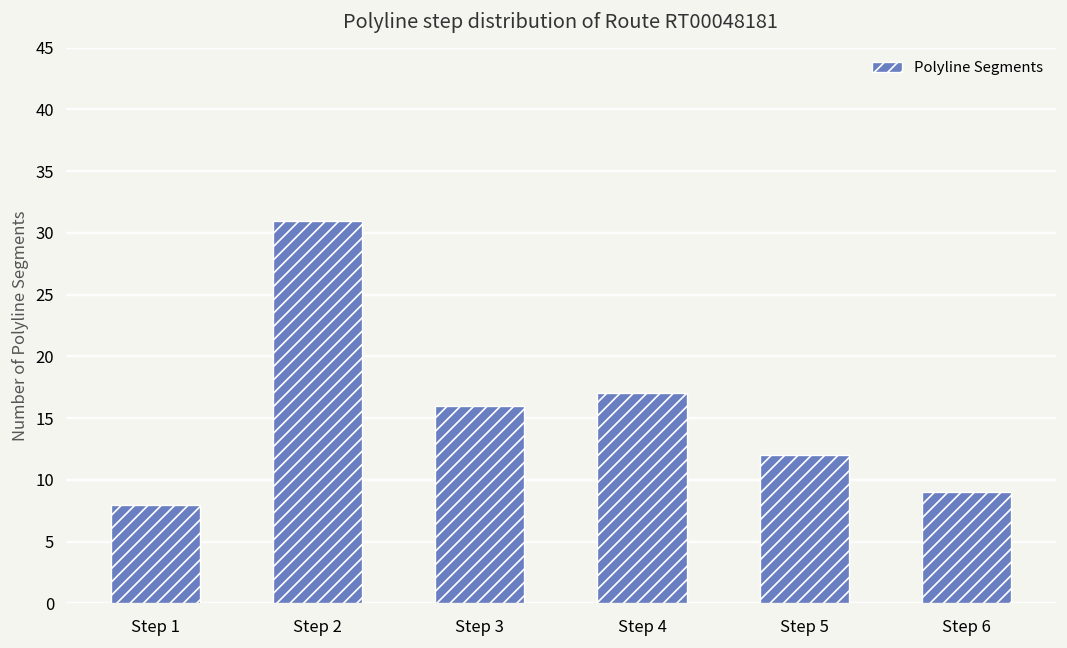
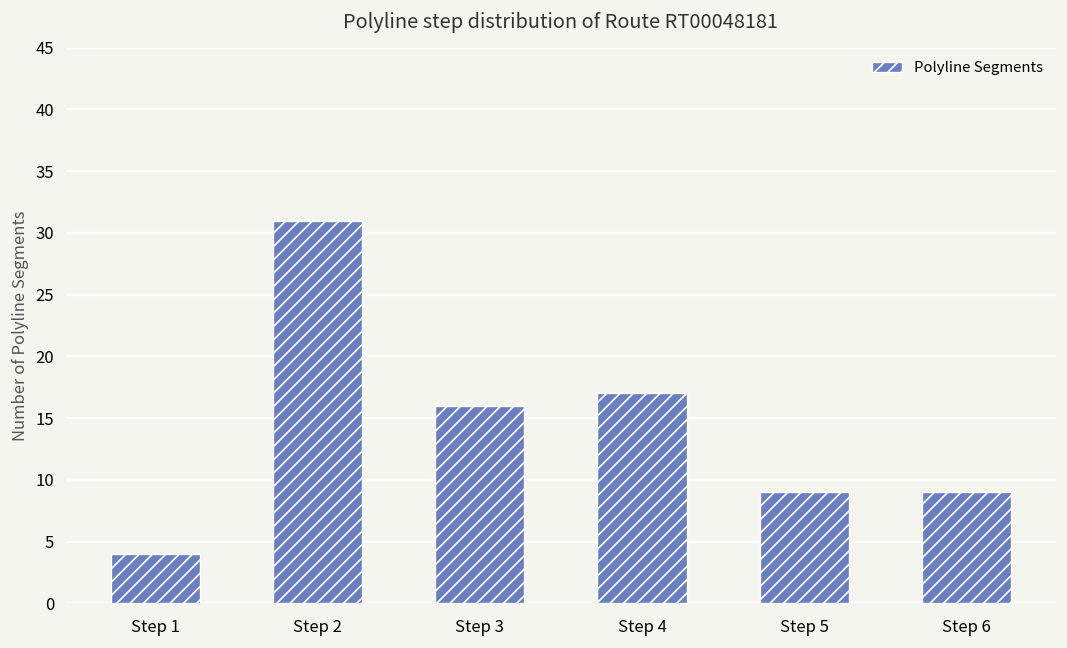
Step 1: 8 -> 4
Step 5: 12 -> 9
